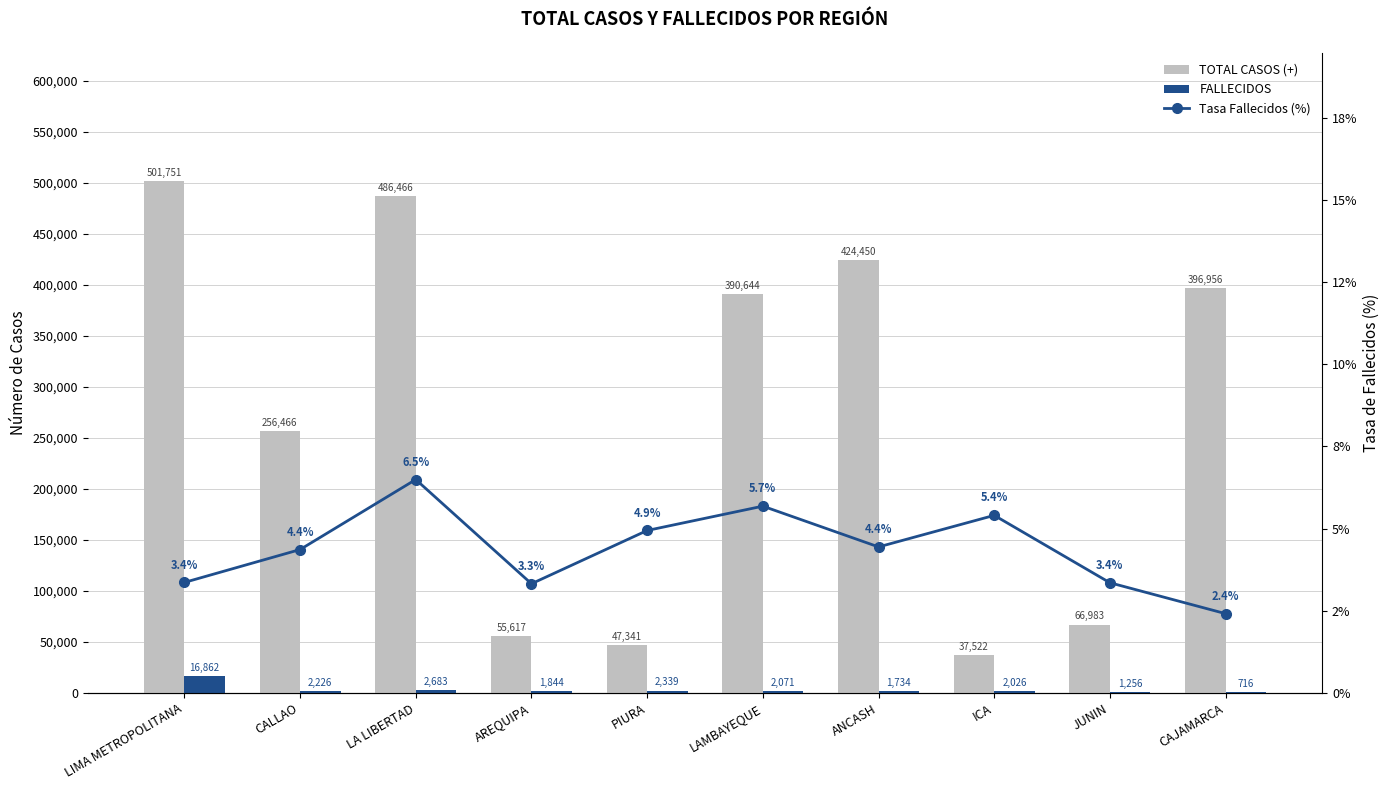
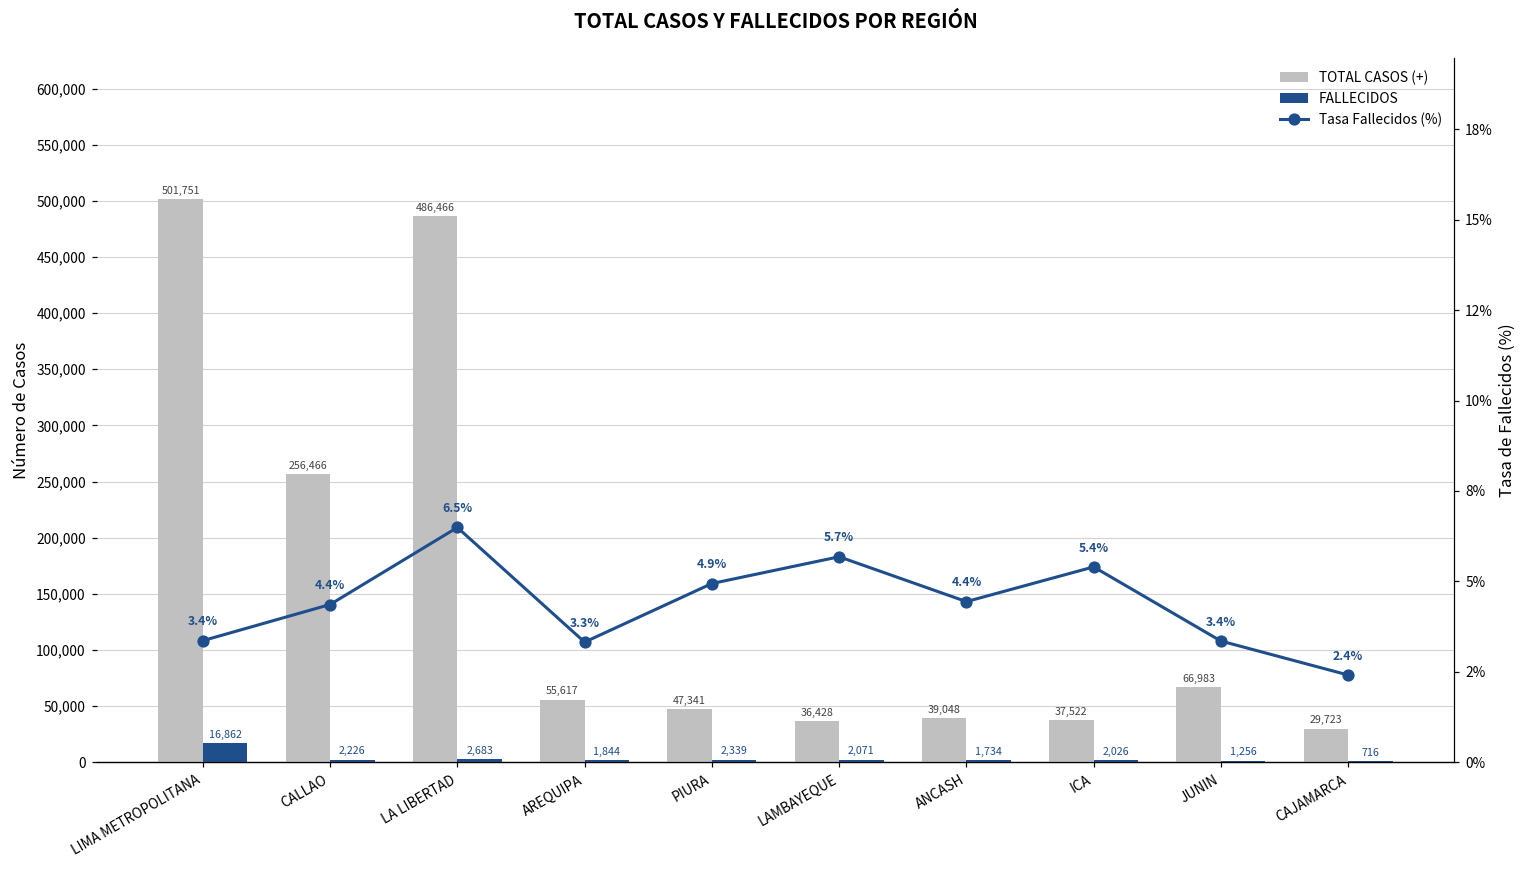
TOTAL CASOS (+), LAMBAYEQUE: 390,644 -> 36,428
TOTAL CASOS (+), ANCASH: 424,450 -> 39,048
TOTAL CASOS (+), CAJAMARCA: 396,956 -> 29,723
